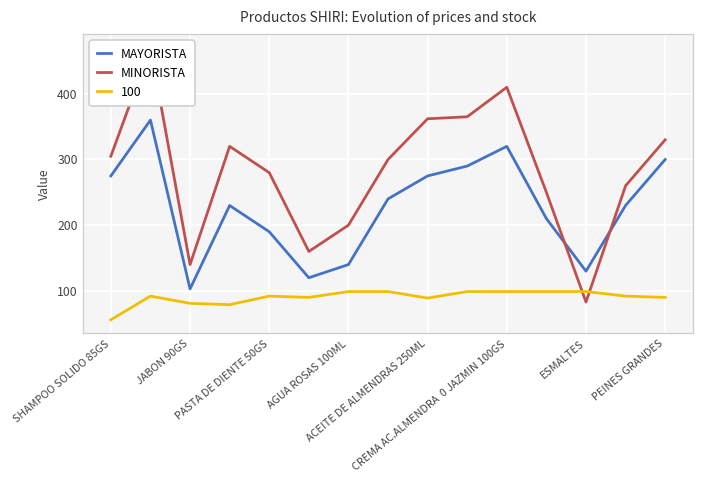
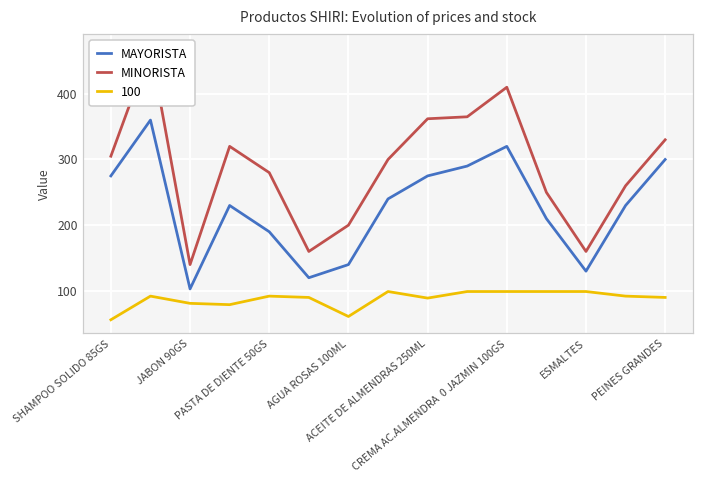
100, AGUA ROSAS 100ML: 100 -> 60
MINORISTA, ESMALTES: 80 -> 160
